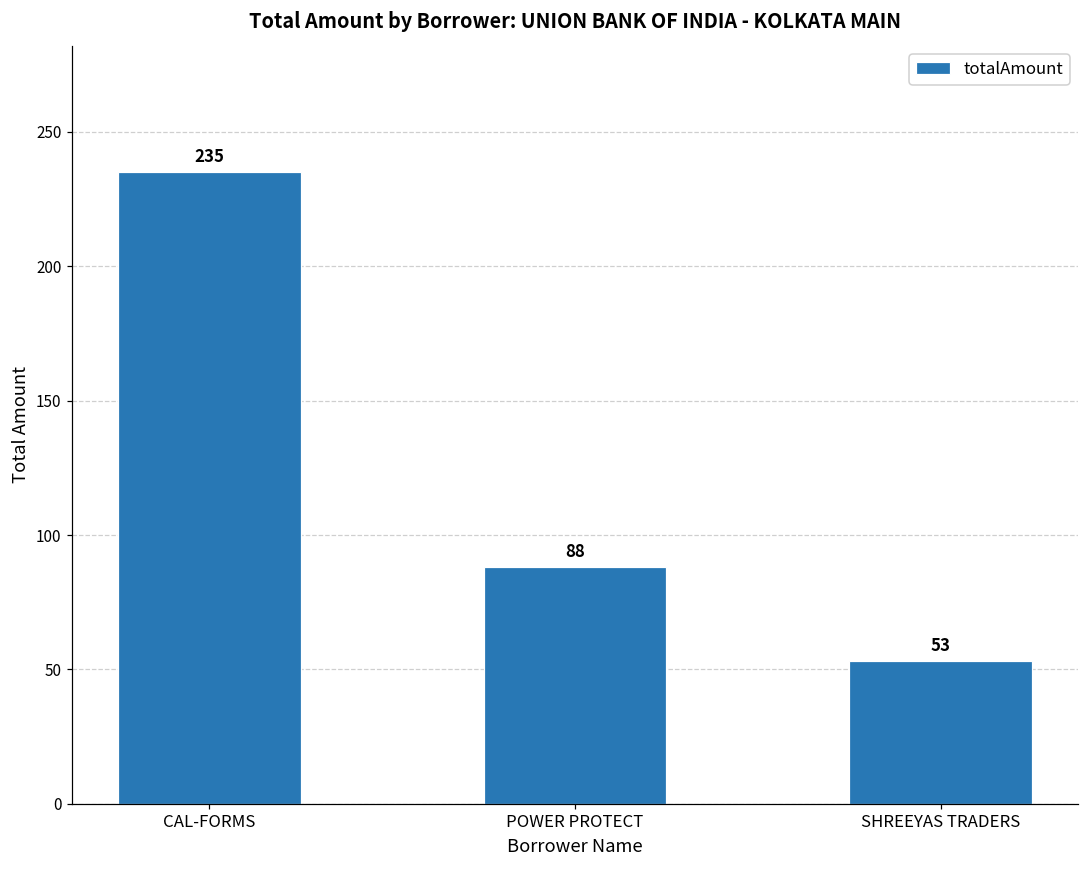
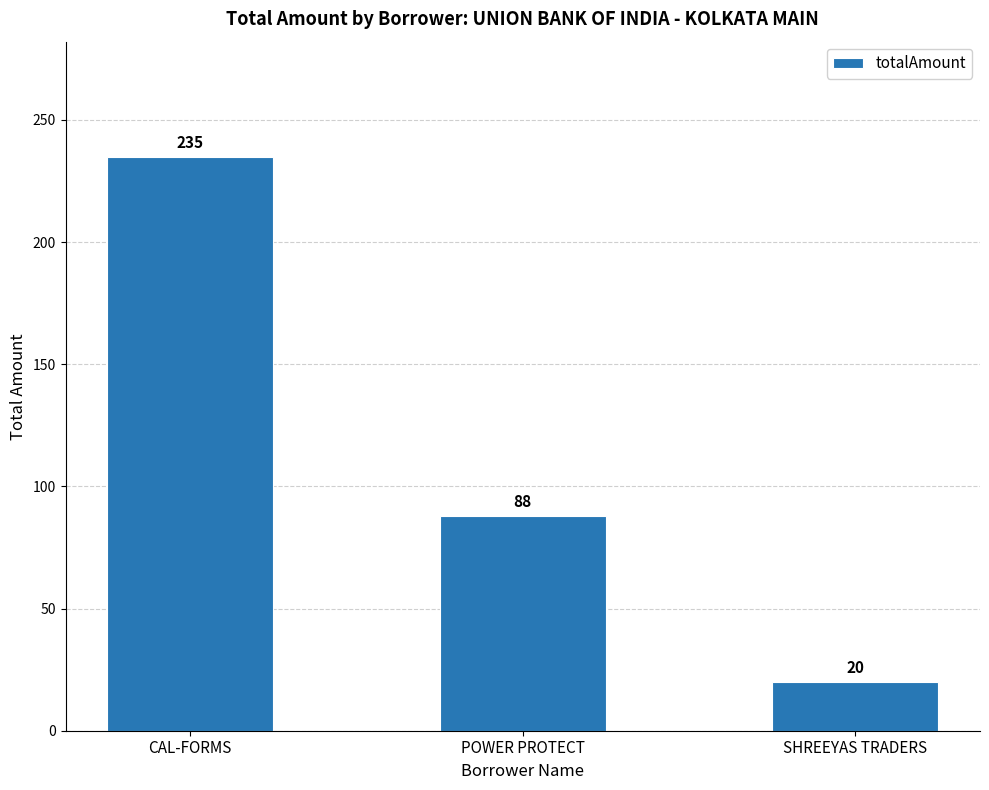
SHREEYAS TRADERS: 53 -> 20
